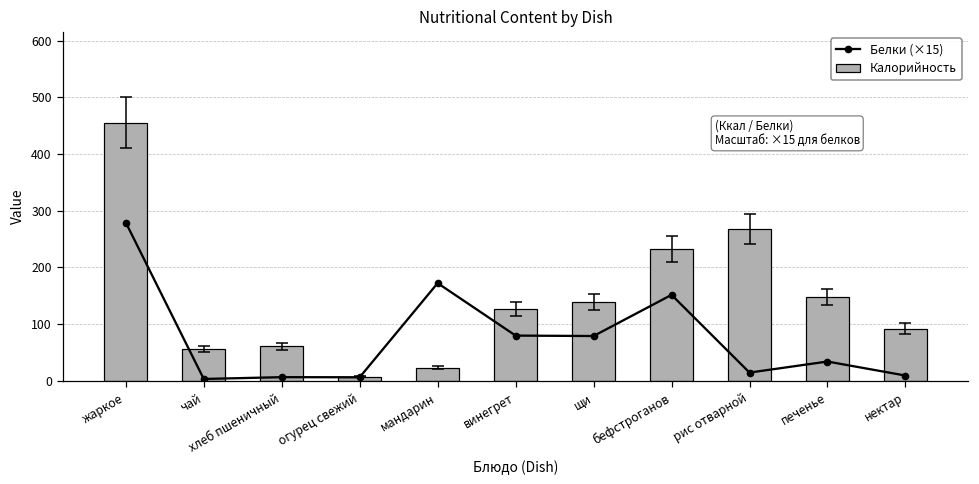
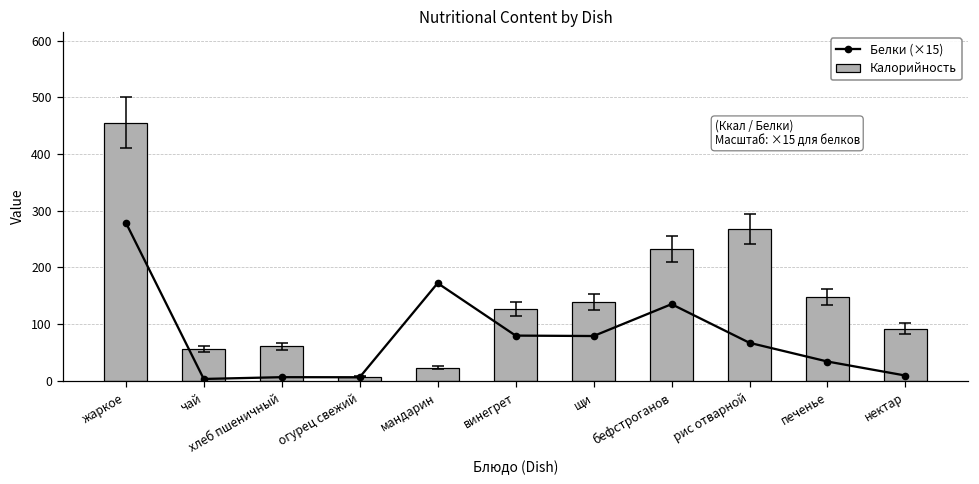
Белки (×15), бефстроганов: 150 -> 130
Белки (×15), рис отварной: 10 -> 70
